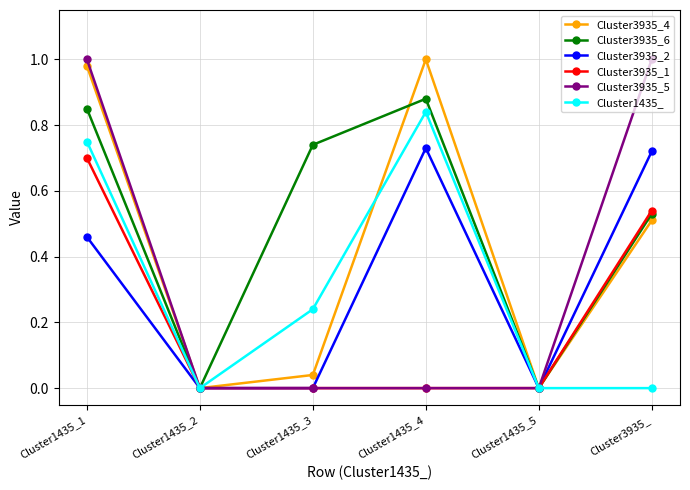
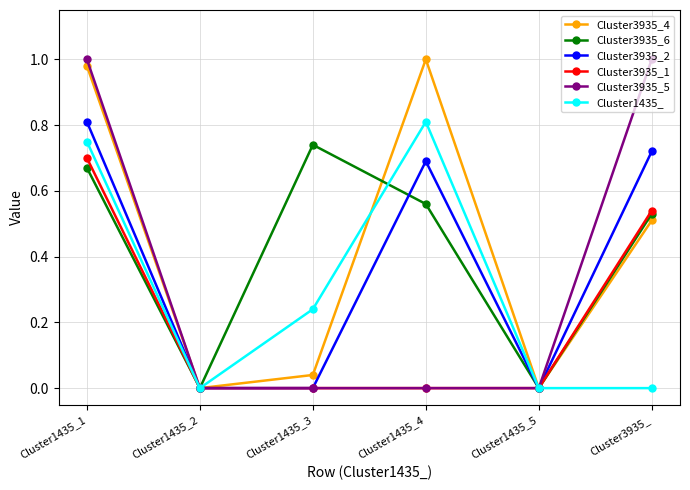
Cluster3935_6, Cluster1435_1: 0.85 -> 0.67
Cluster3935_2, Cluster1435_1: 0.46 -> 0.81
Cluster3935_6, Cluster1435_4: 0.88 -> 0.56
Cluster3935_2, Cluster1435_4: 0.73 -> 0.69
Cluster1435_, Cluster1435_4: 0.84 -> 0.81
